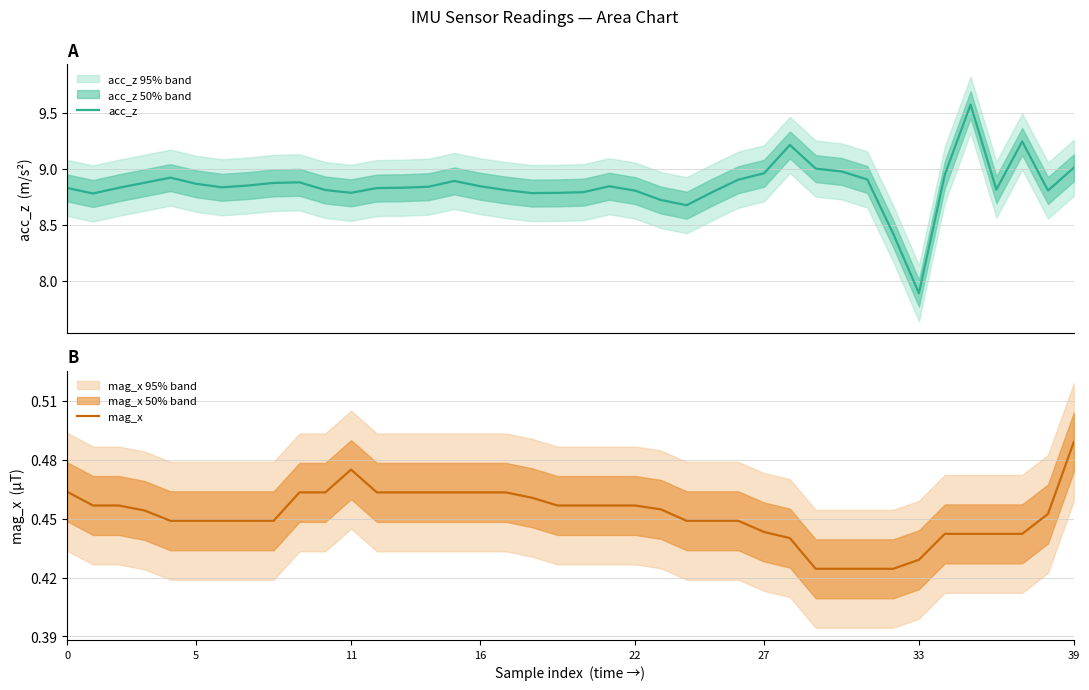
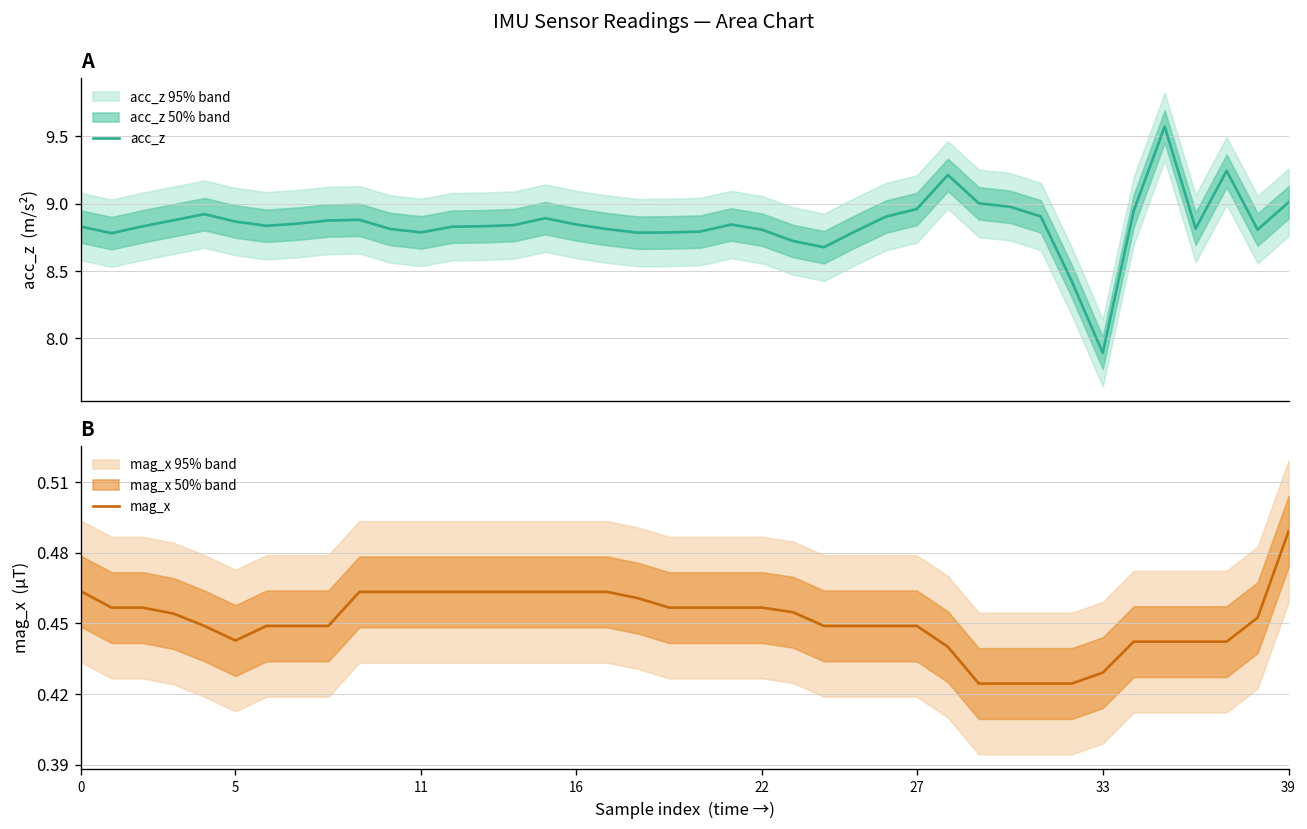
B, mag_x, 5: 0.449 -> 0.443
B, mag_x, 11: 0.475 -> 0.463
B, mag_x, 27: 0.443 -> 0.449
